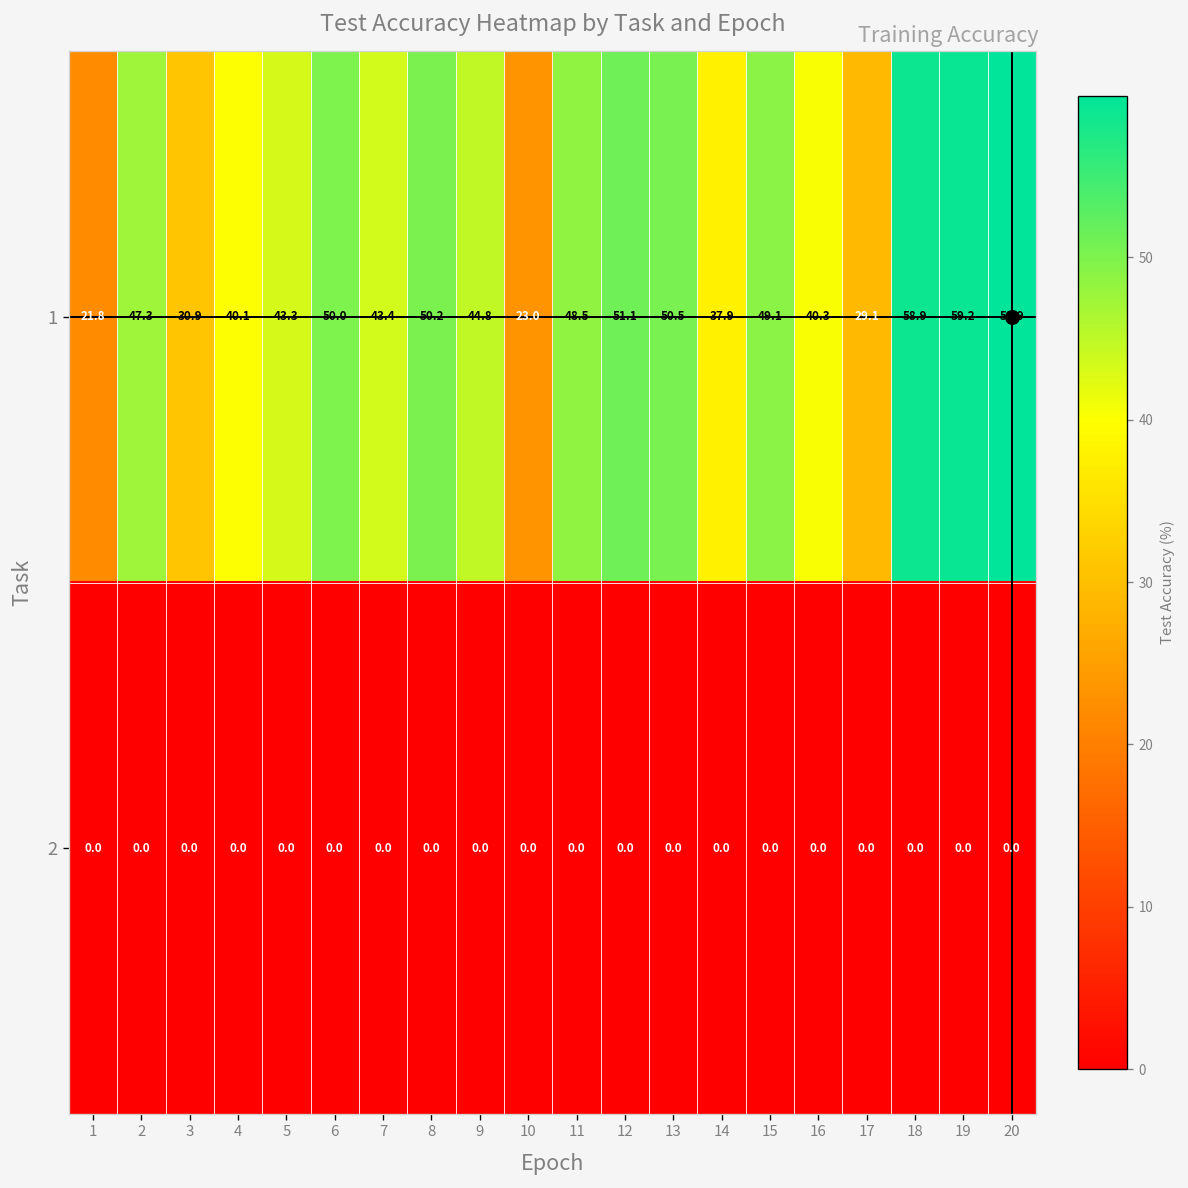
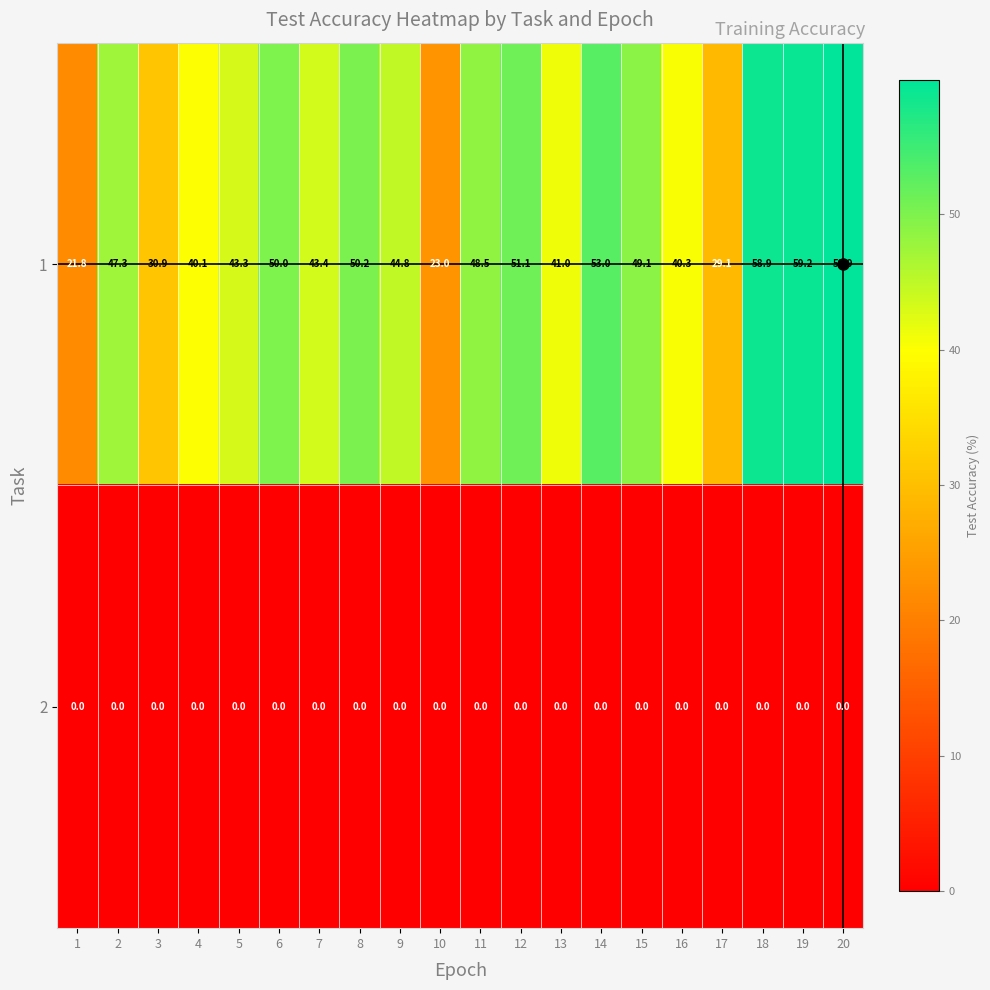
1, 13: 50.5 -> 41.0
1, 14: 37.9 -> 53.0
